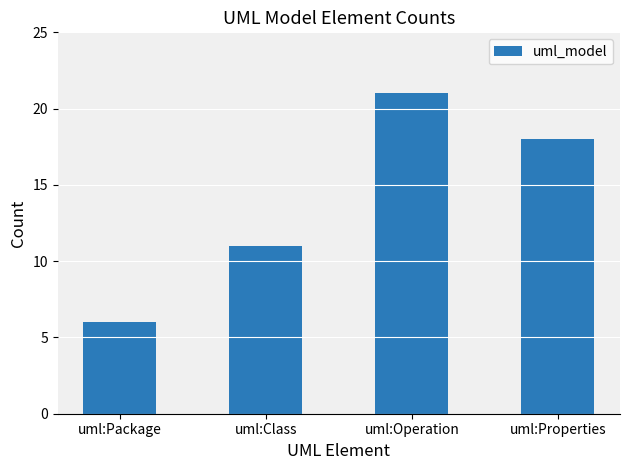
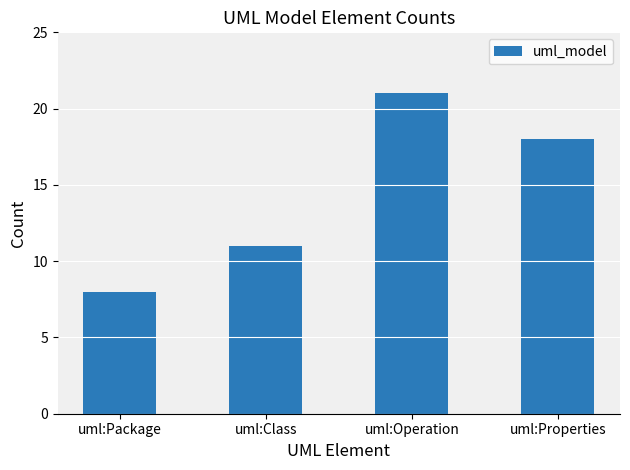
uml:Package: 6 -> 8
